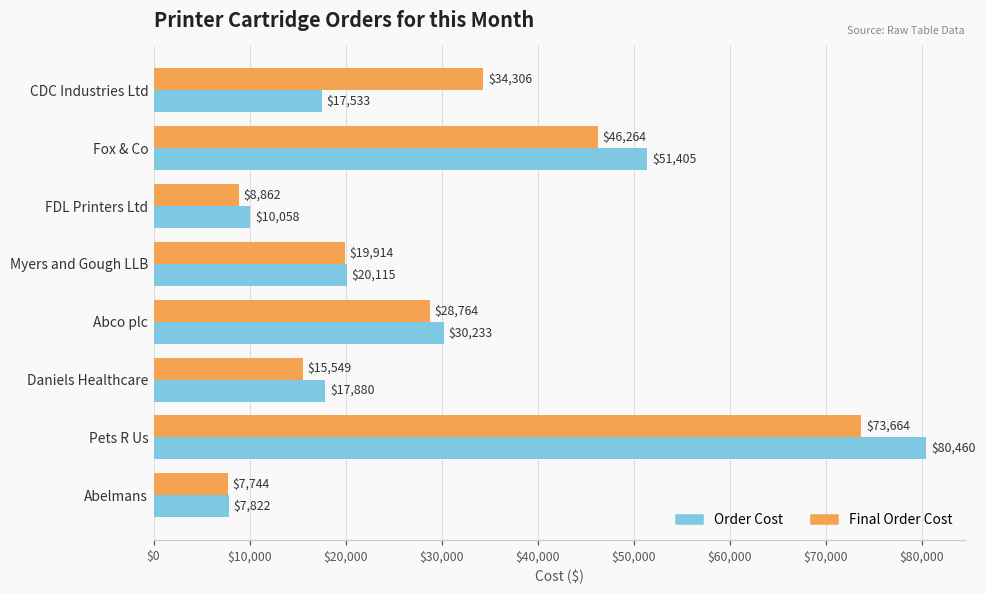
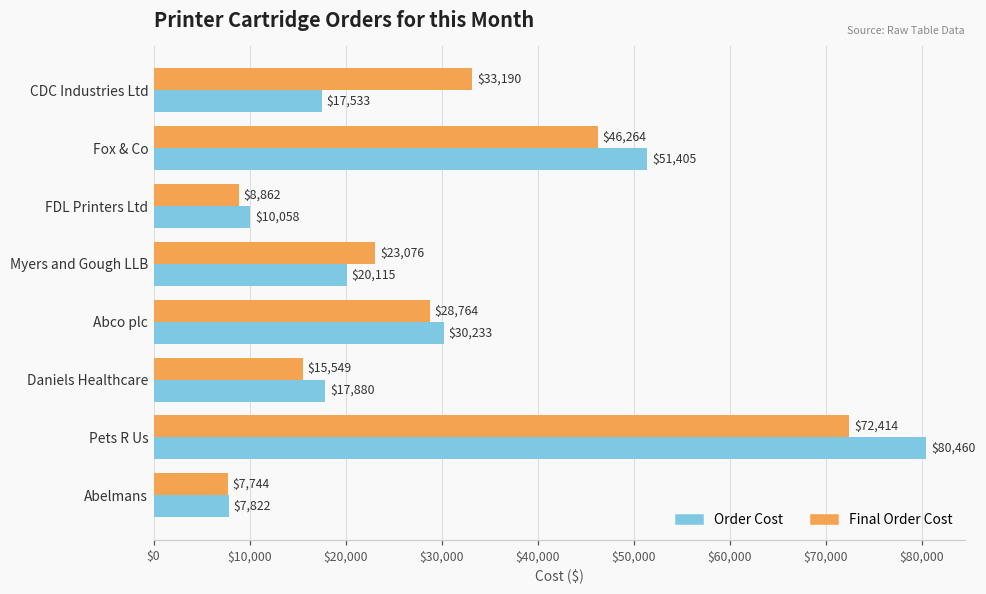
Final Order Cost, CDC Industries Ltd: $34,306 -> $33,190
Final Order Cost, Myers and Gough LLB: $19,914 -> $23,076
Final Order Cost, Pets R Us: $73,664 -> $72,414
